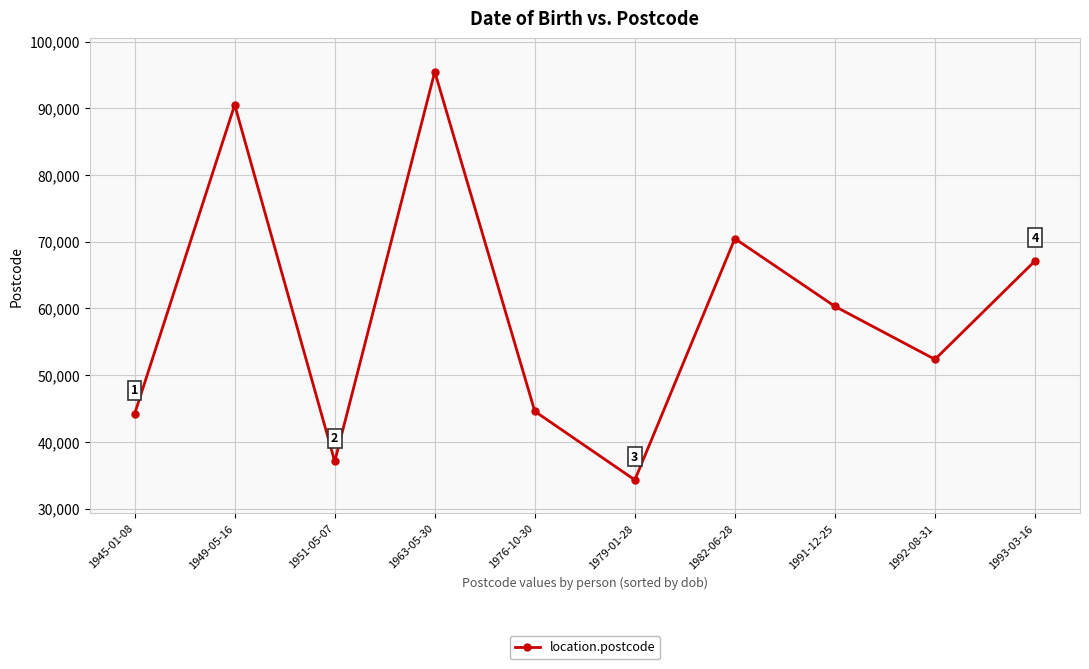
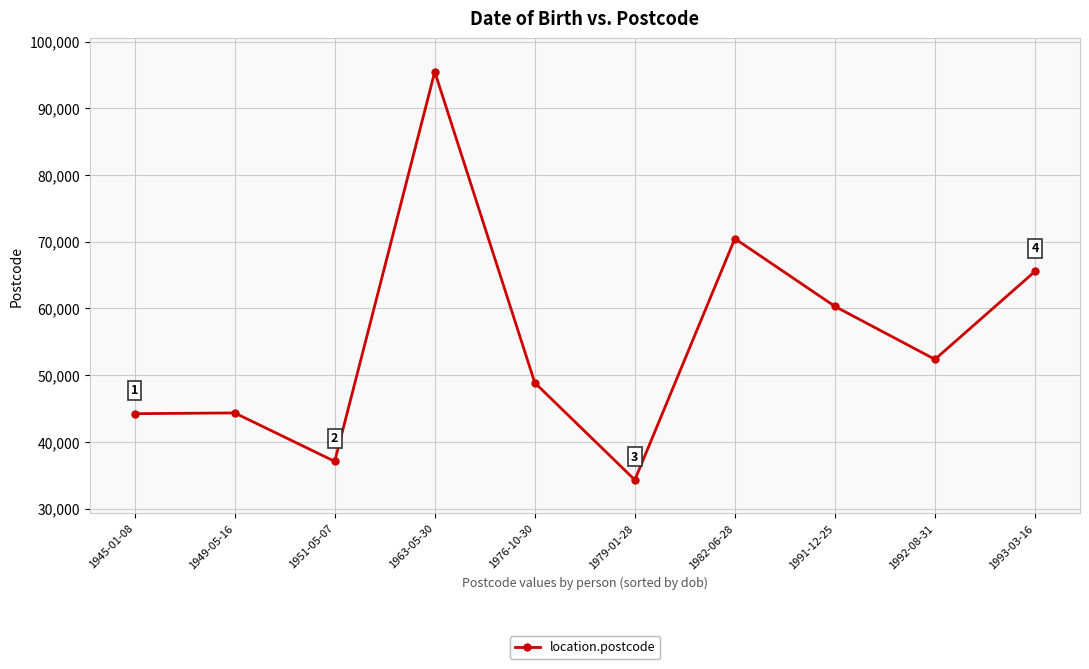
1949-05-16: 91,000 -> 44,000
1976-10-30: 45,000 -> 49,000
1993-03-16: 67,000 -> 66,000
